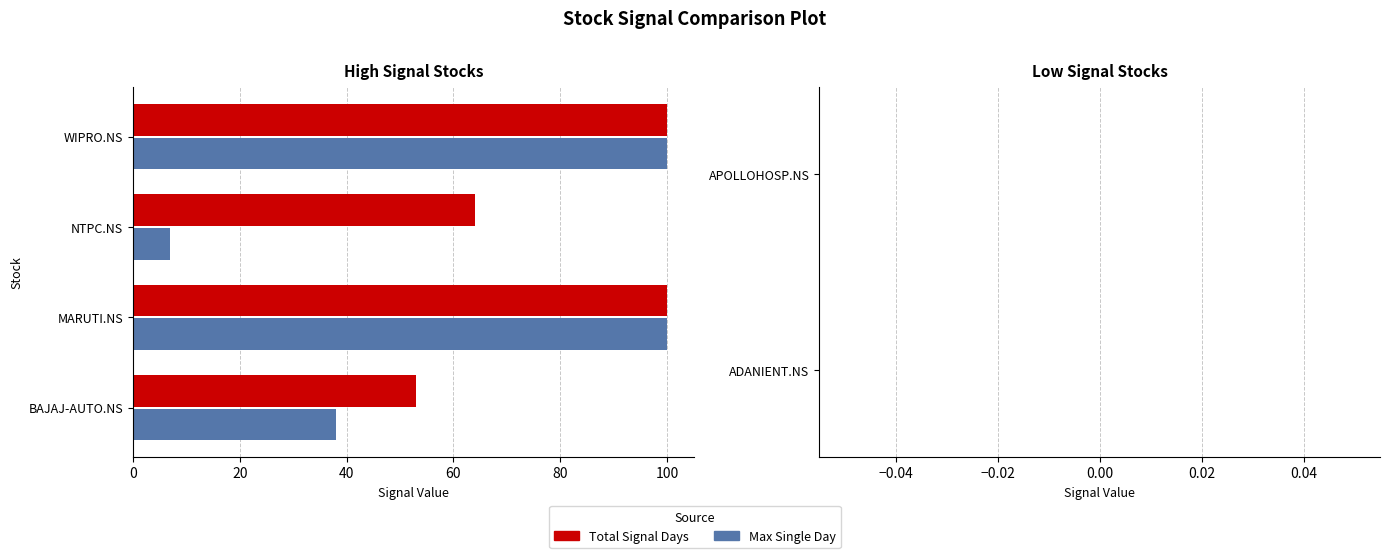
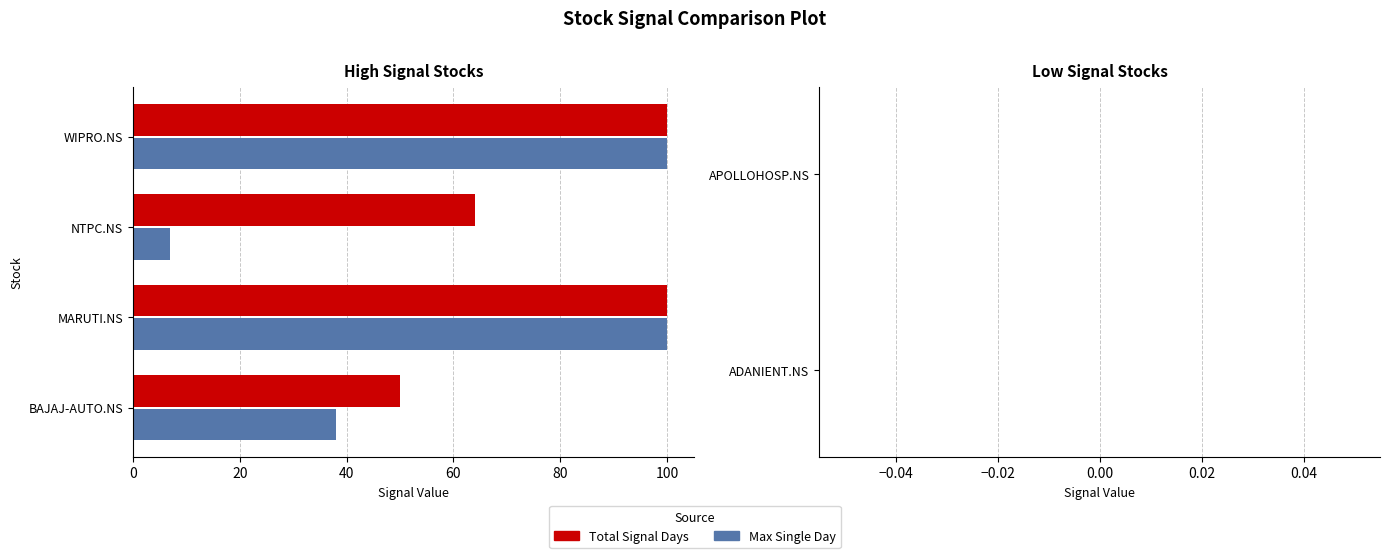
High Signal Stocks, Total Signal Days, BAJAJ-AUTO.NS: 53 -> 50
